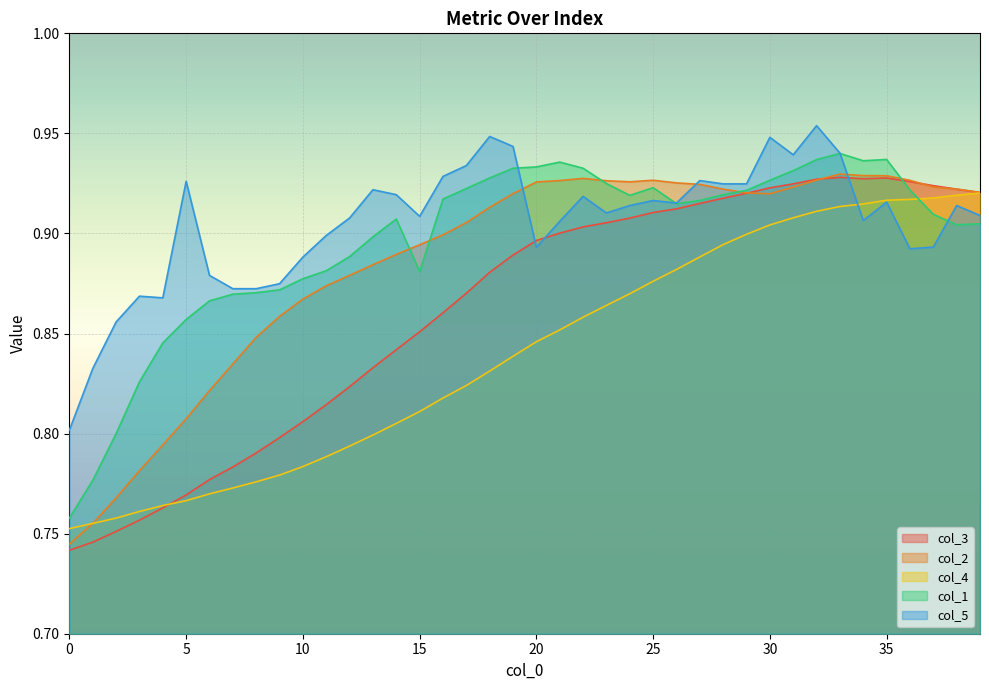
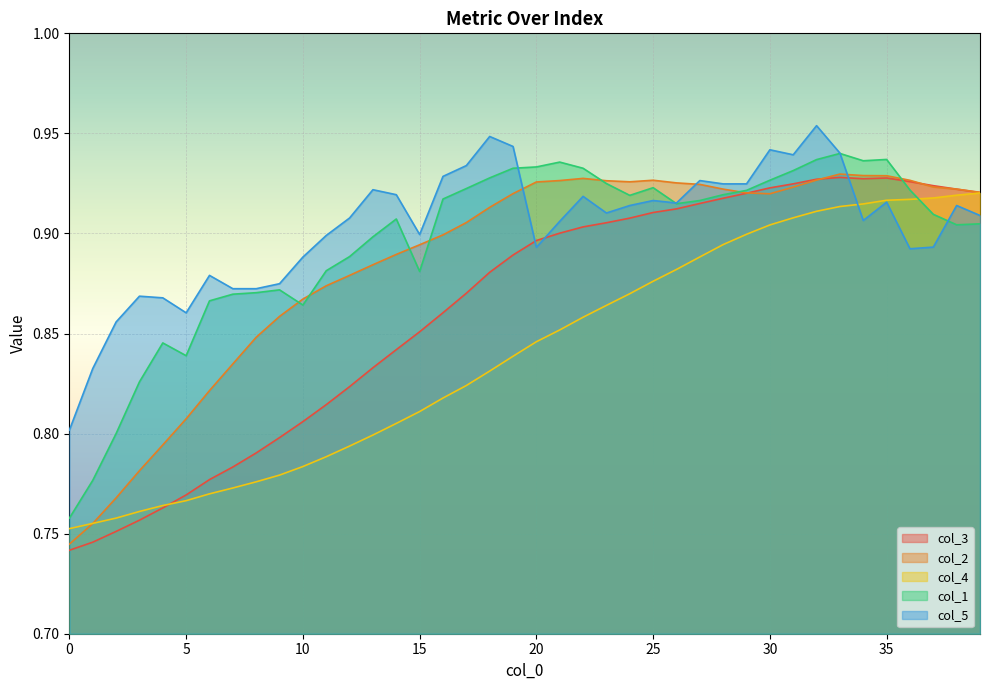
col_1, 5: 0.857 -> 0.839
col_5, 5: 0.926 -> 0.860
col_1, 10: 0.877 -> 0.864
col_5, 15: 0.909 -> 0.899
col_5, 30: 0.948 -> 0.942
